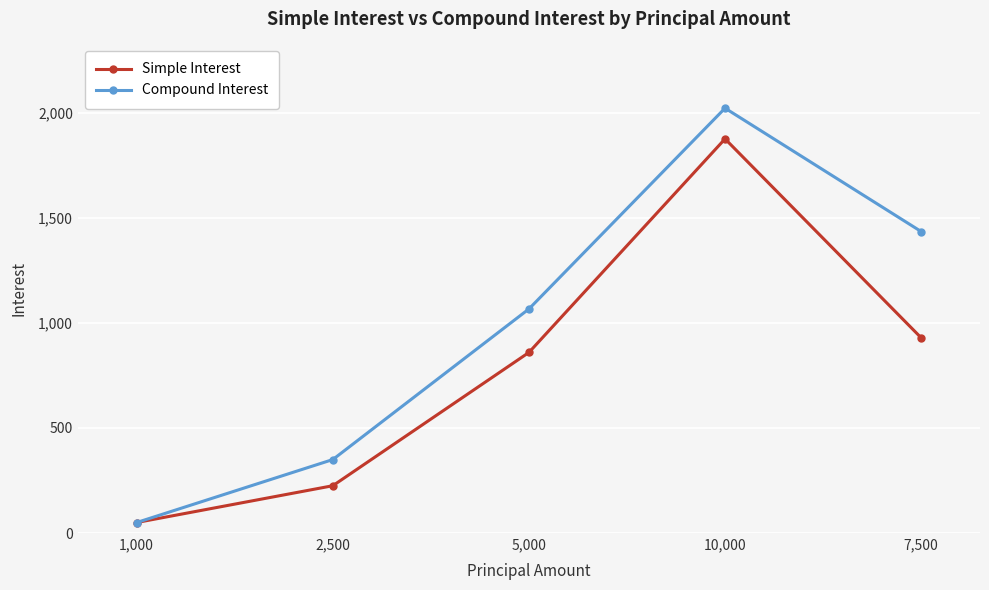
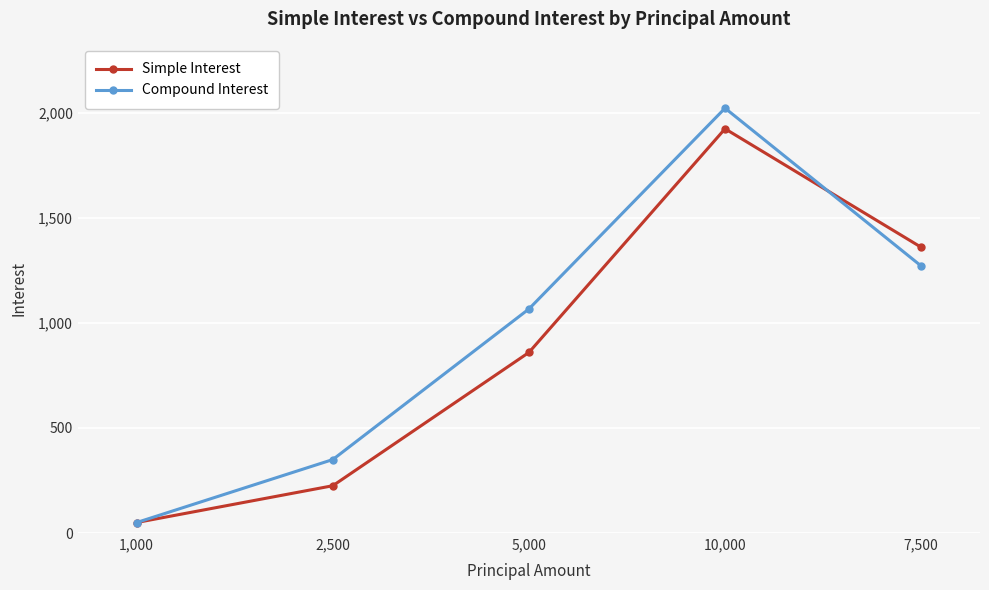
Simple Interest, 10,000: 1,880 -> 1,920
Simple Interest, 7,500: 930 -> 1,360
Compound Interest, 7,500: 1,430 -> 1,270
